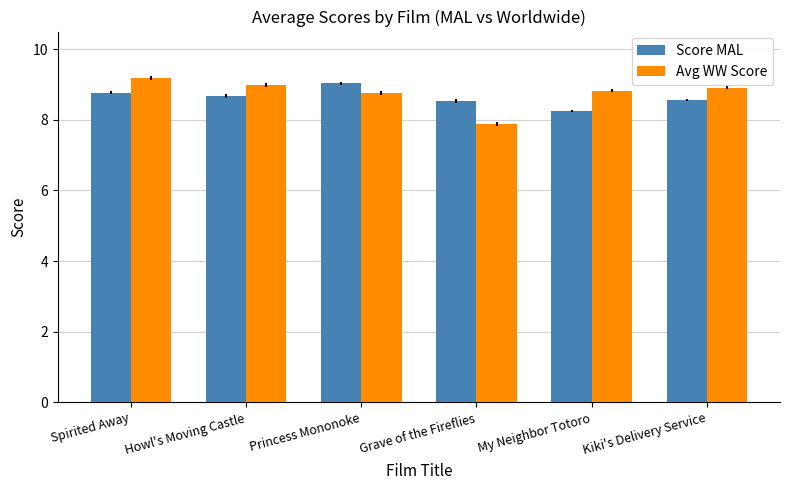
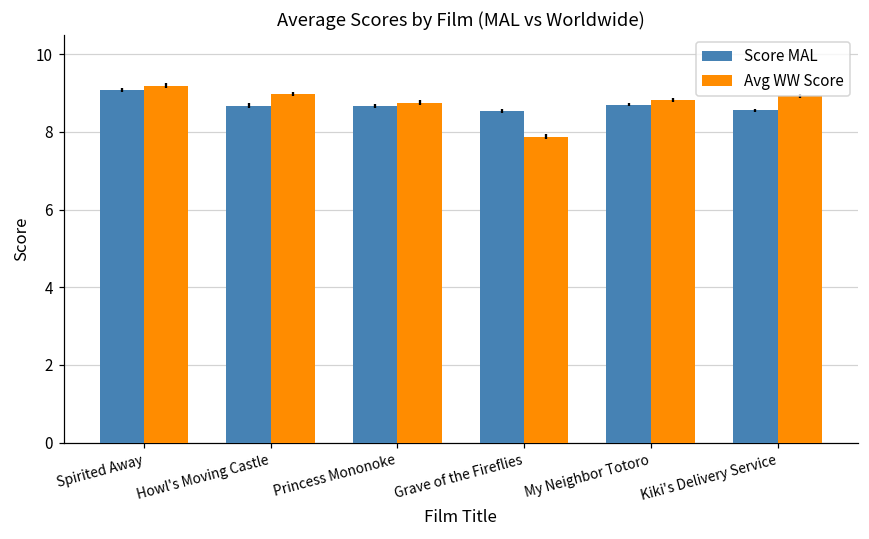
Score MAL, Spirited Away: 8.8 -> 9.1
Score MAL, Princess Mononoke: 9.0 -> 8.7
Score MAL, My Neighbor Totoro: 8.3 -> 8.7
